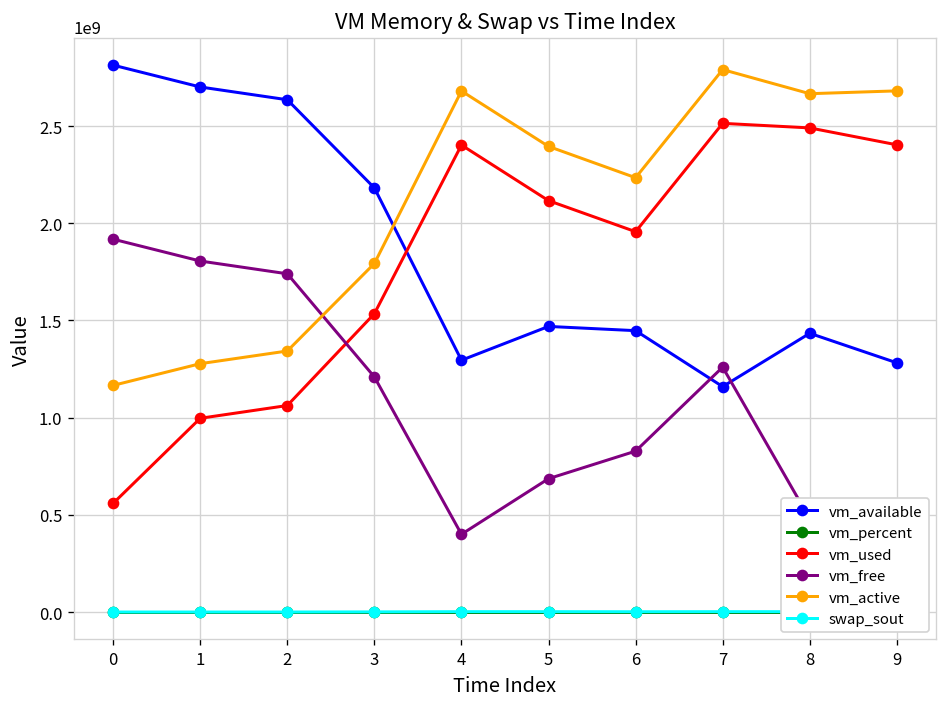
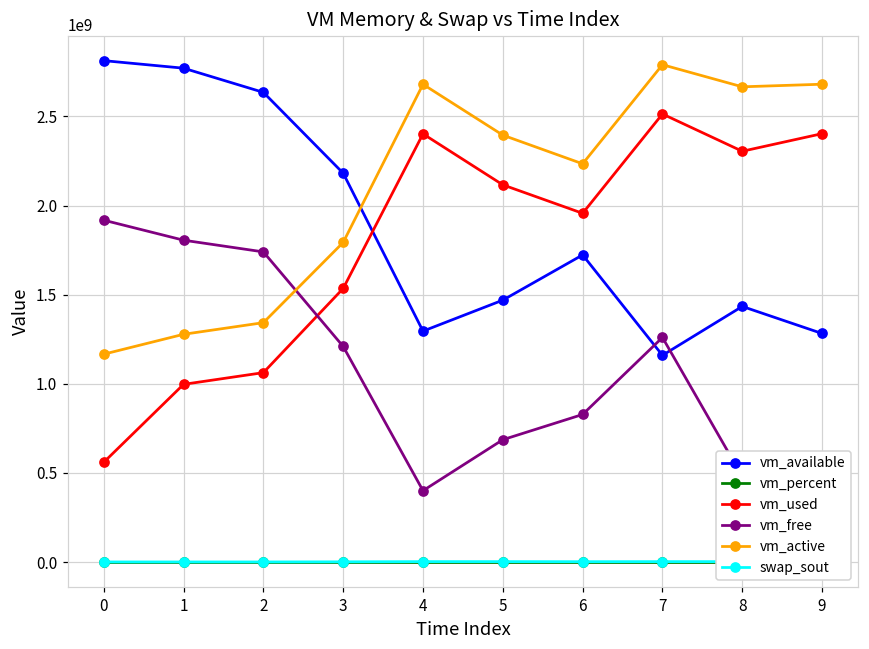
vm_available, 1: 2700000000 -> 2770000000
vm_available, 6: 1450000000 -> 1720000000
vm_used, 8: 2490000000 -> 2300000000
